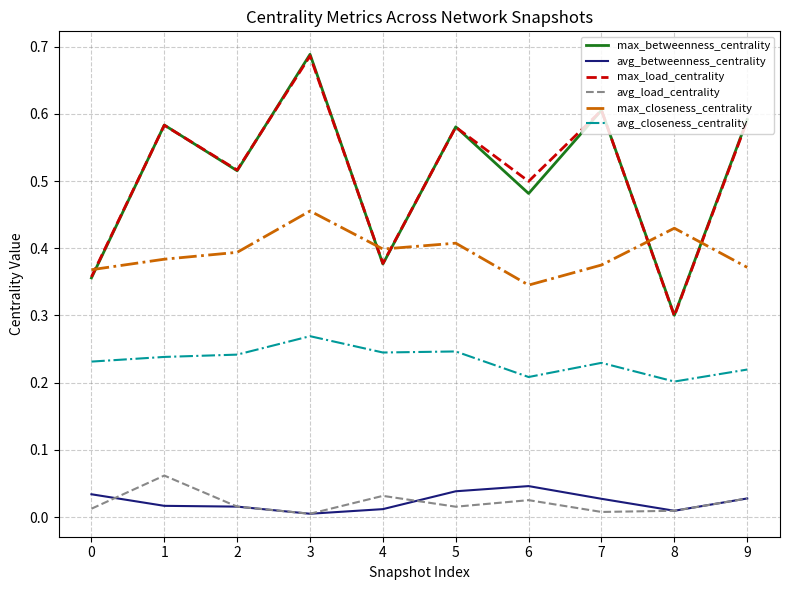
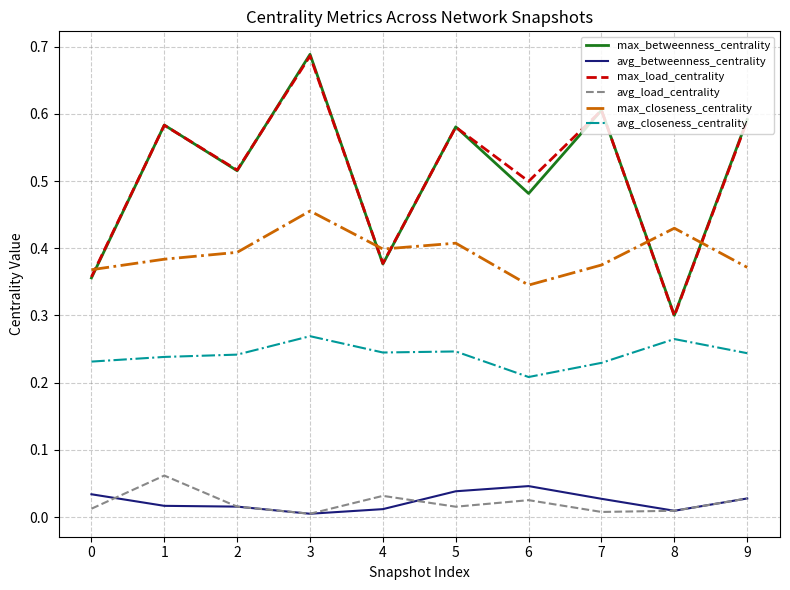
avg_closeness_centrality, 8: 0.20 -> 0.26
avg_closeness_centrality, 9: 0.22 -> 0.24
